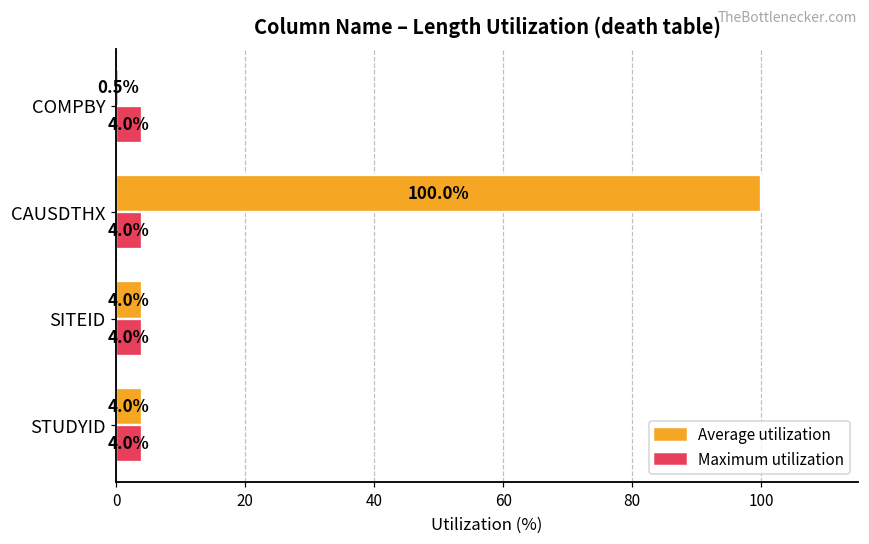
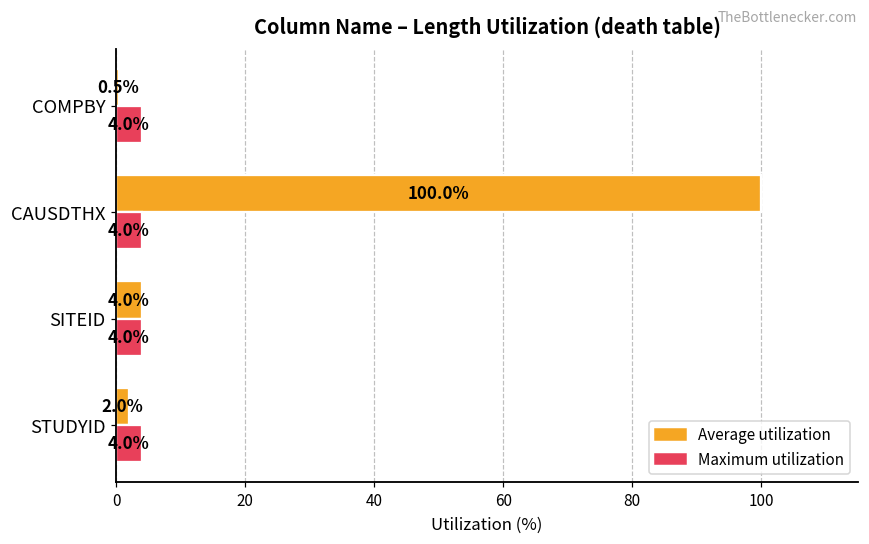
Average utilization, STUDYID: 4.0% -> 2.0%
